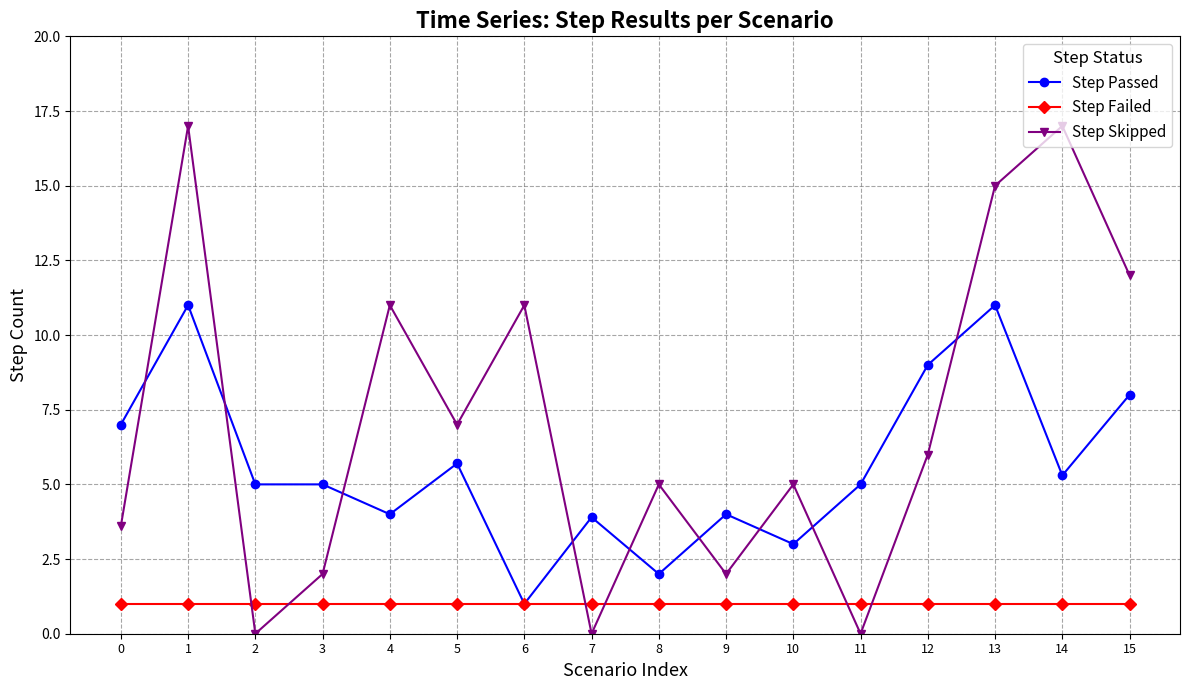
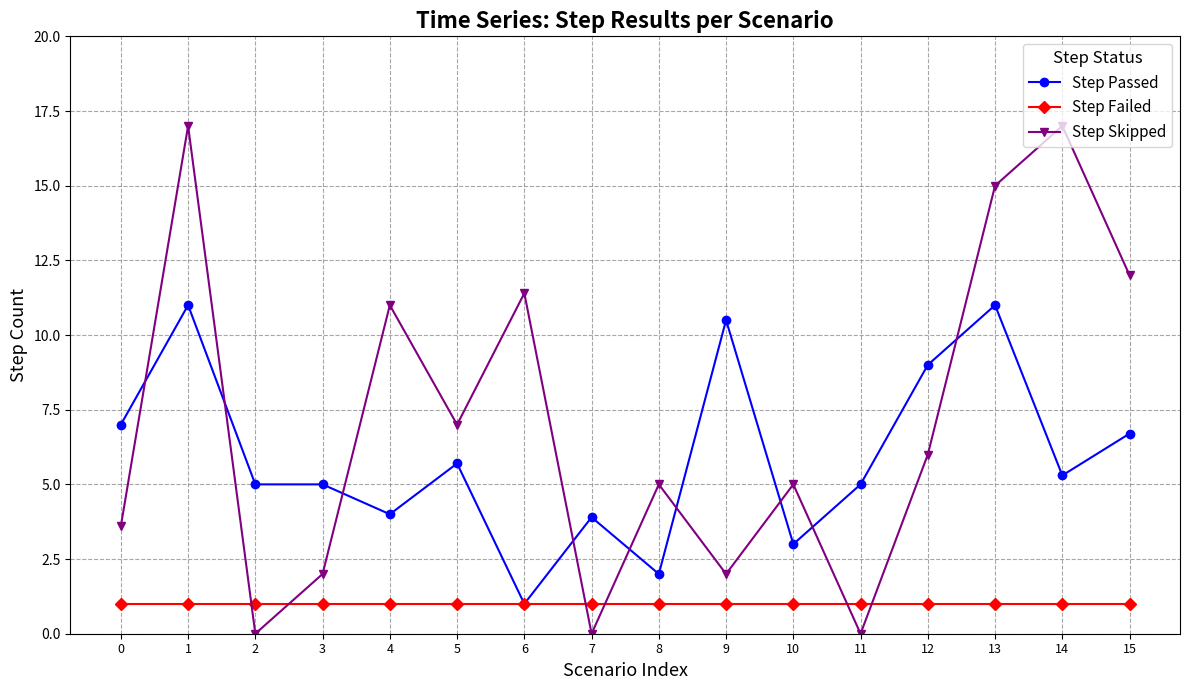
Step Skipped, 6: 11.0 -> 11.4
Step Passed, 9: 4.0 -> 10.5
Step Passed, 15: 8.0 -> 6.7
